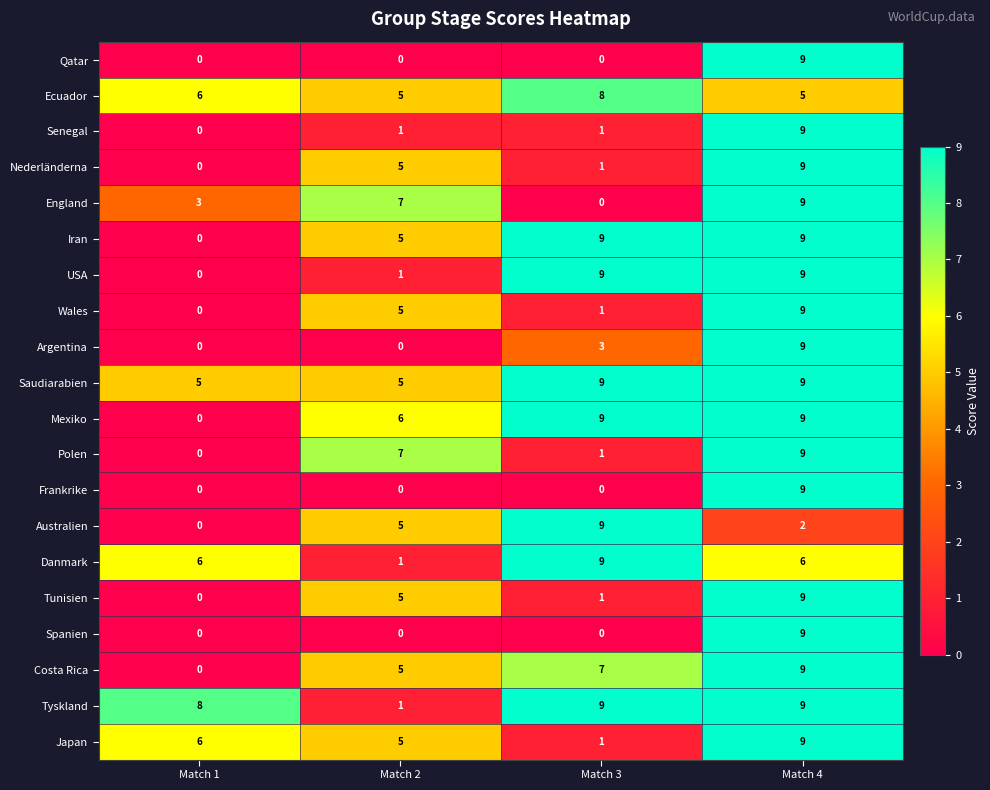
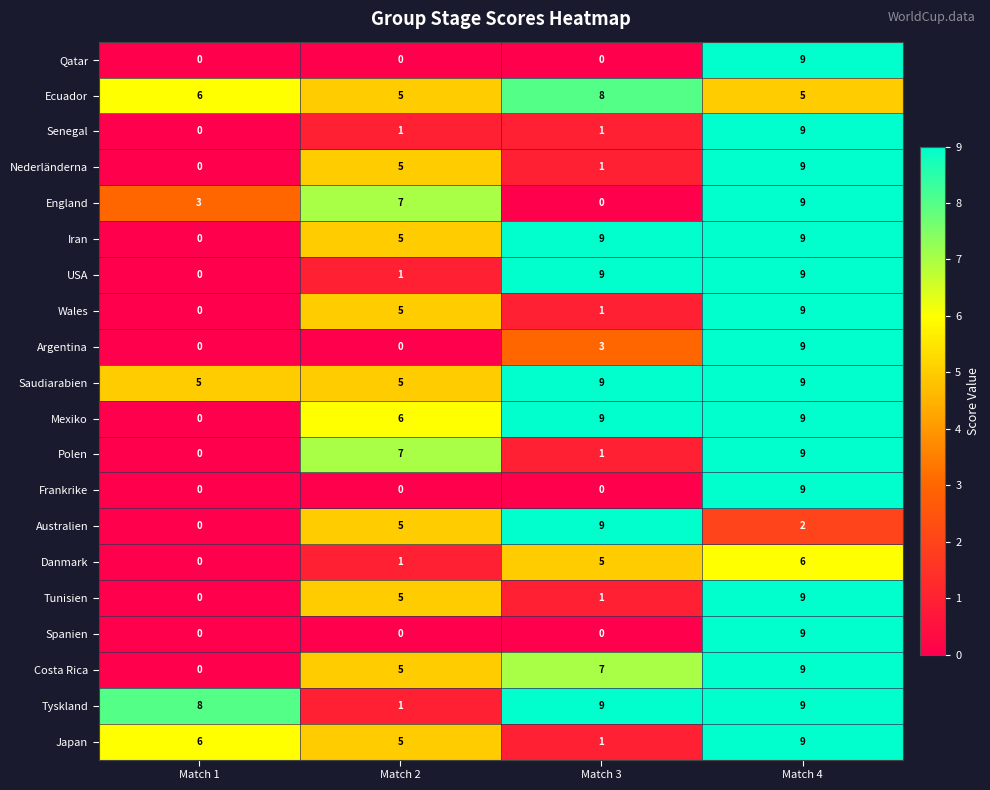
Danmark, Match 1: 6 -> 0
Danmark, Match 3: 9 -> 5
